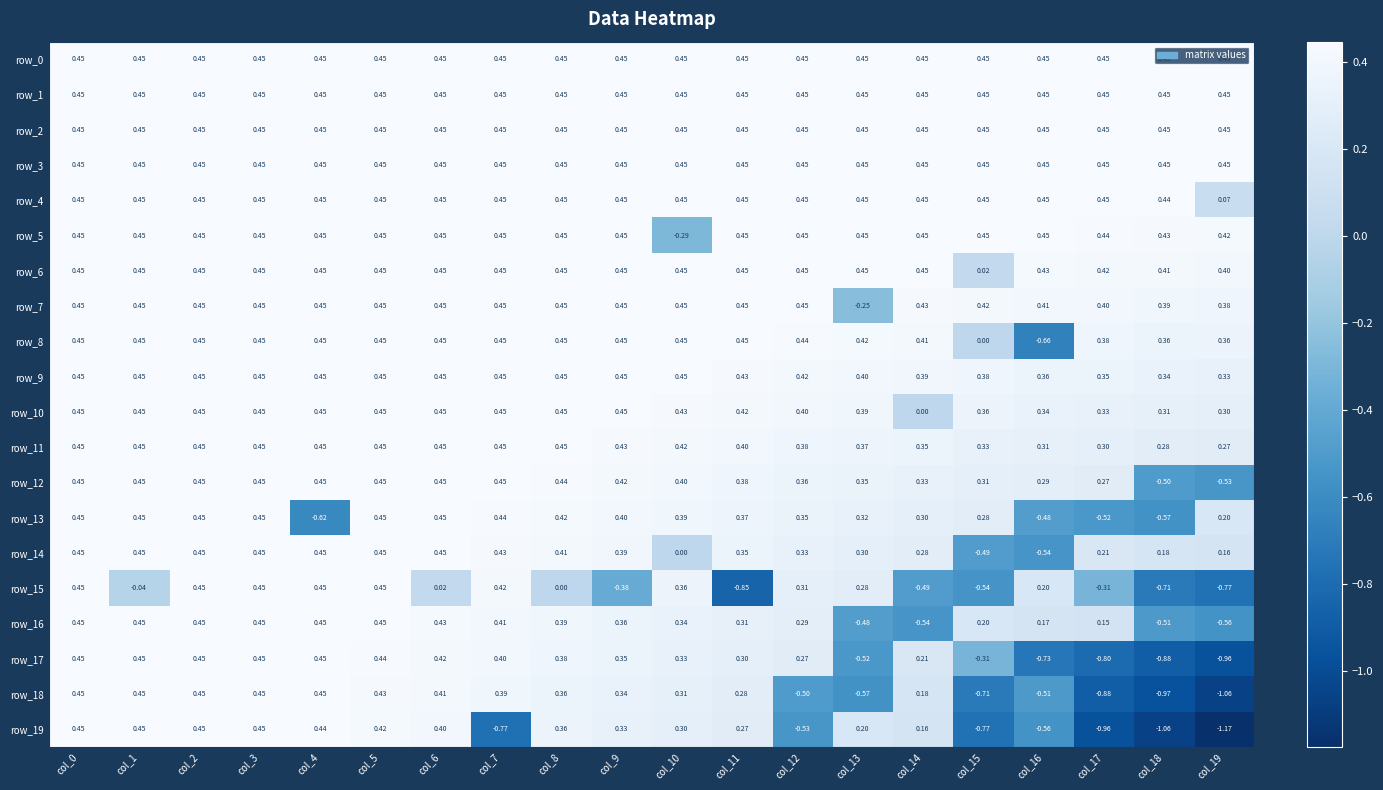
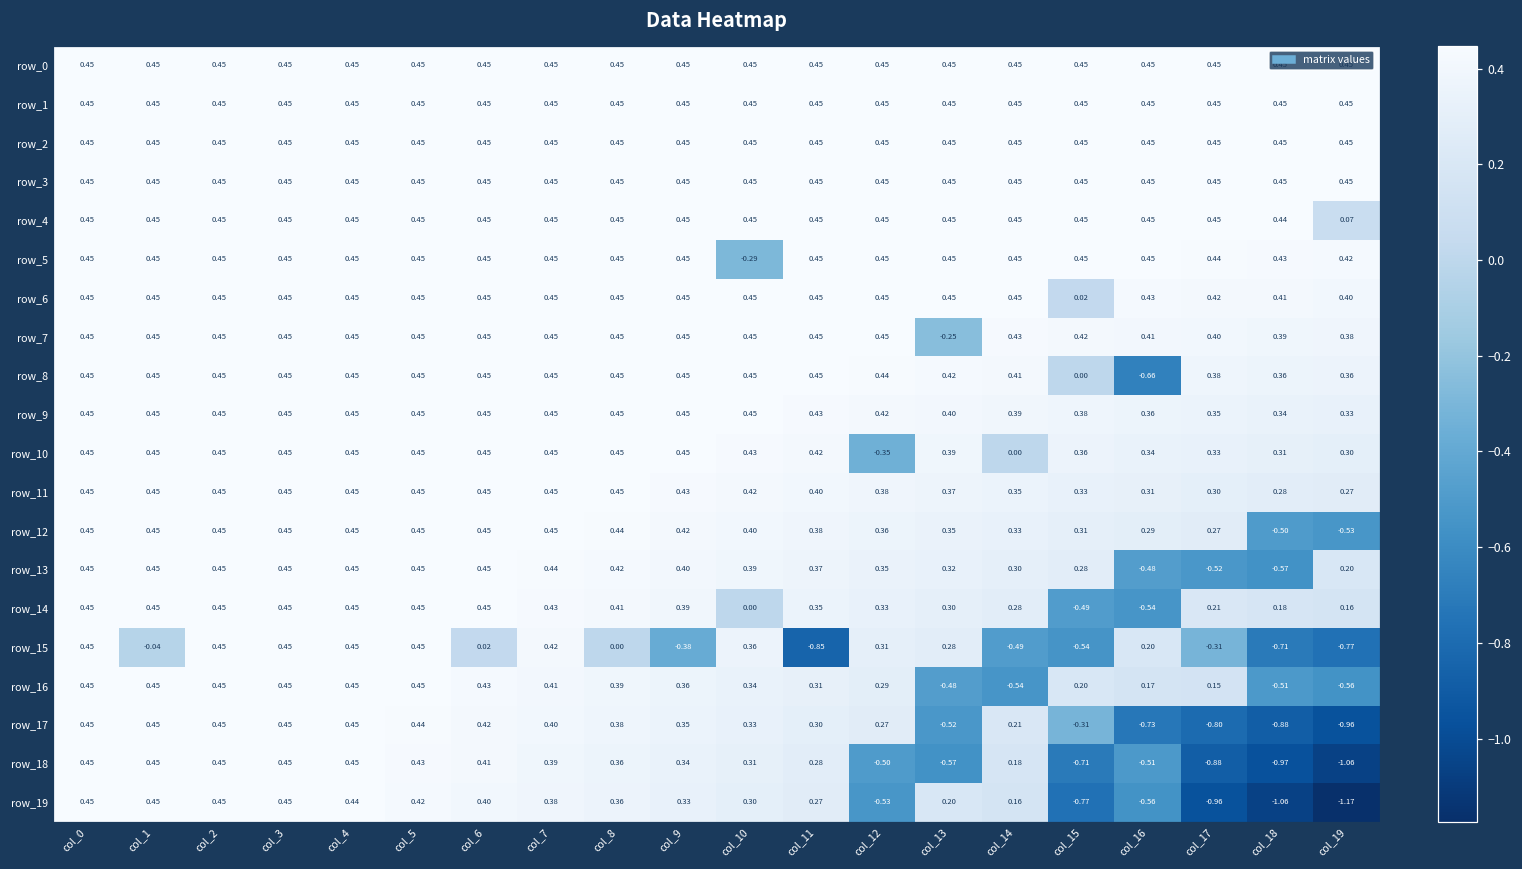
row_10, col_12: 0.40 -> -0.35
row_13, col_4: -0.62 -> 0.45
row_19, col_7: -0.77 -> 0.38
